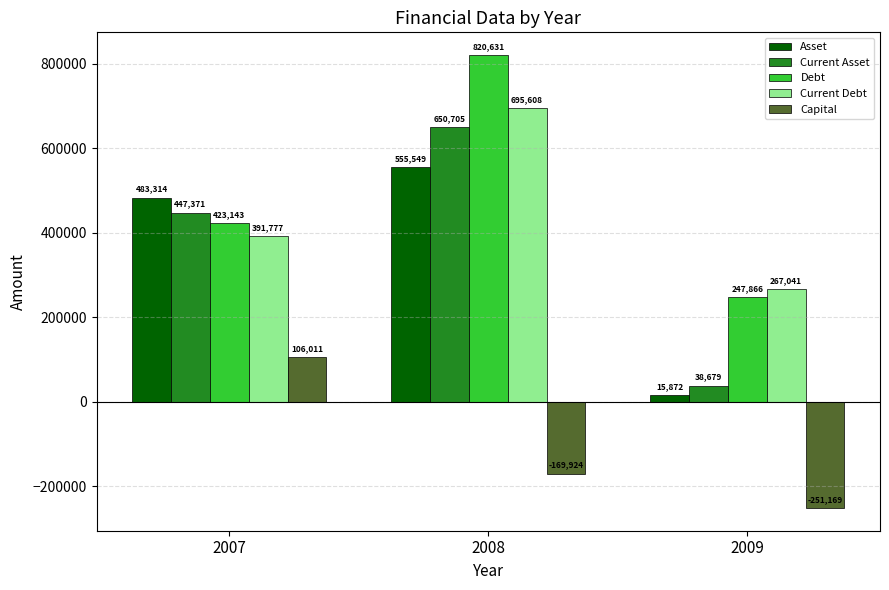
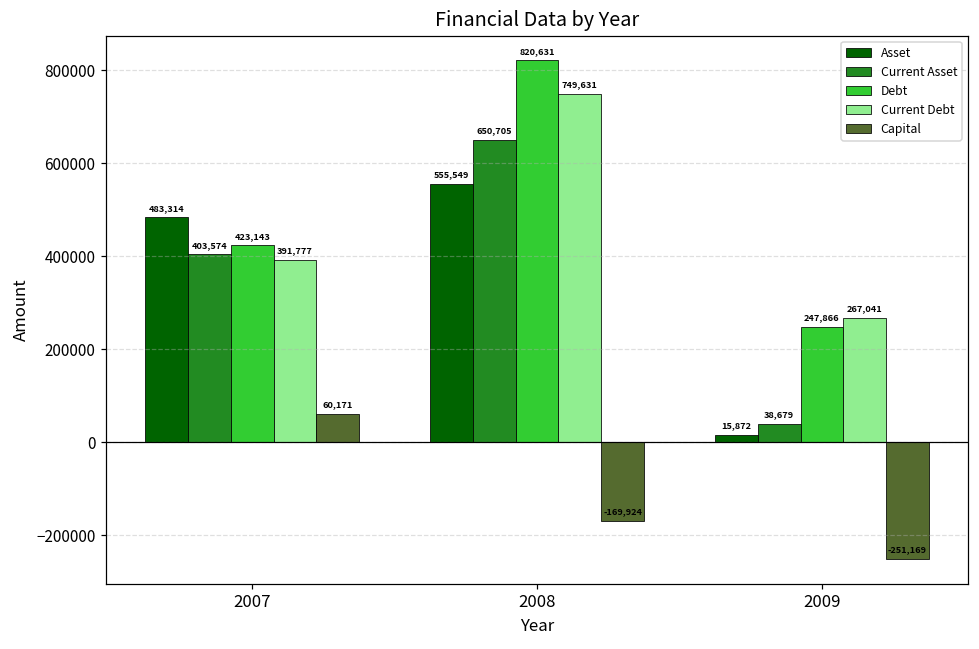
Current Asset, 2007: 447,371 -> 403,574
Capital, 2007: 106,011 -> 60,171
Current Debt, 2008: 695,608 -> 749,631
